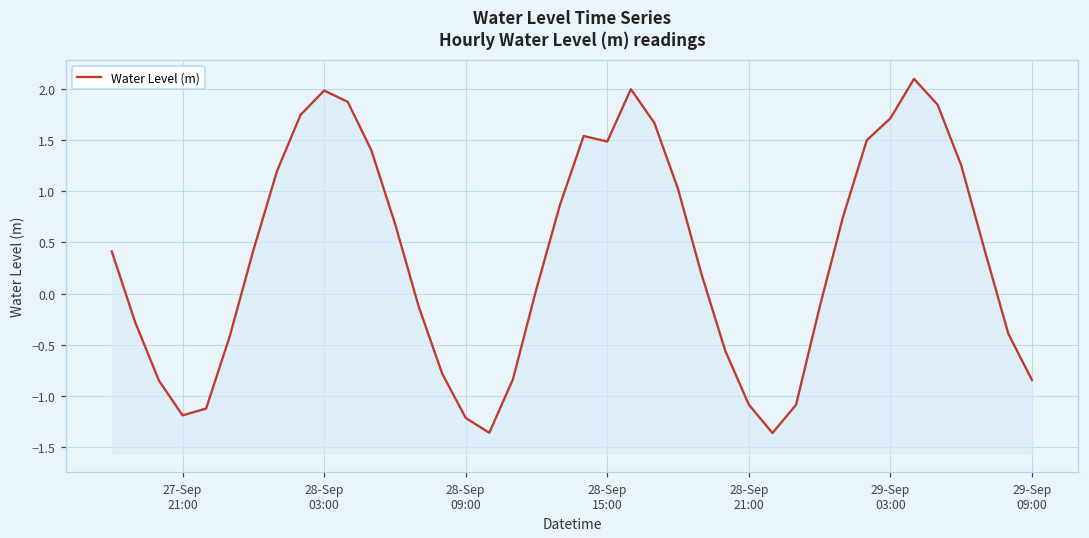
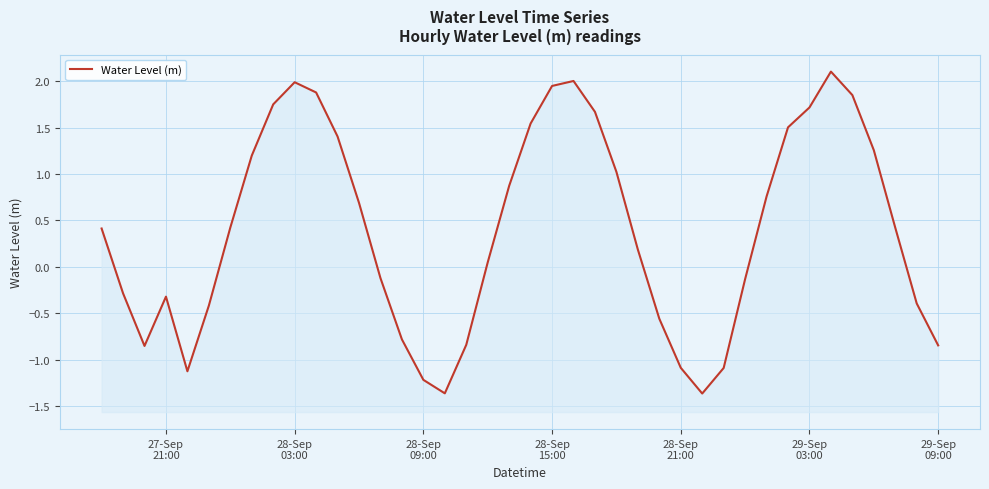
27-Sep 21:00: -1.2 -> -0.3
28-Sep 15:00: 1.5 -> 1.9
